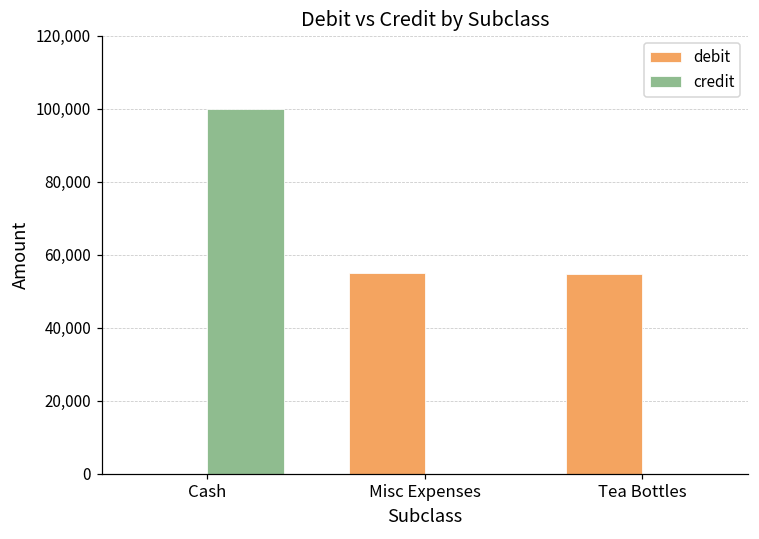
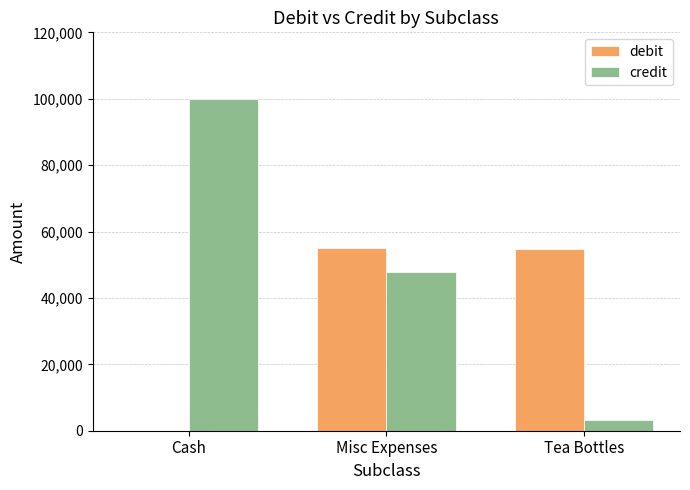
credit, Misc Expenses: 0 -> 48,000
credit, Tea Bottles: 0 -> 3,000
